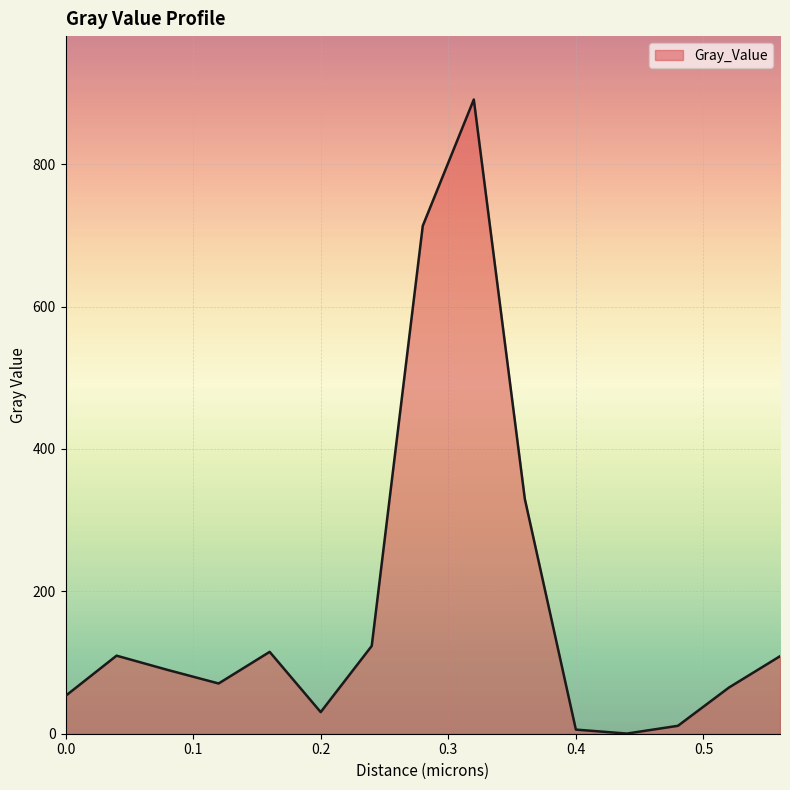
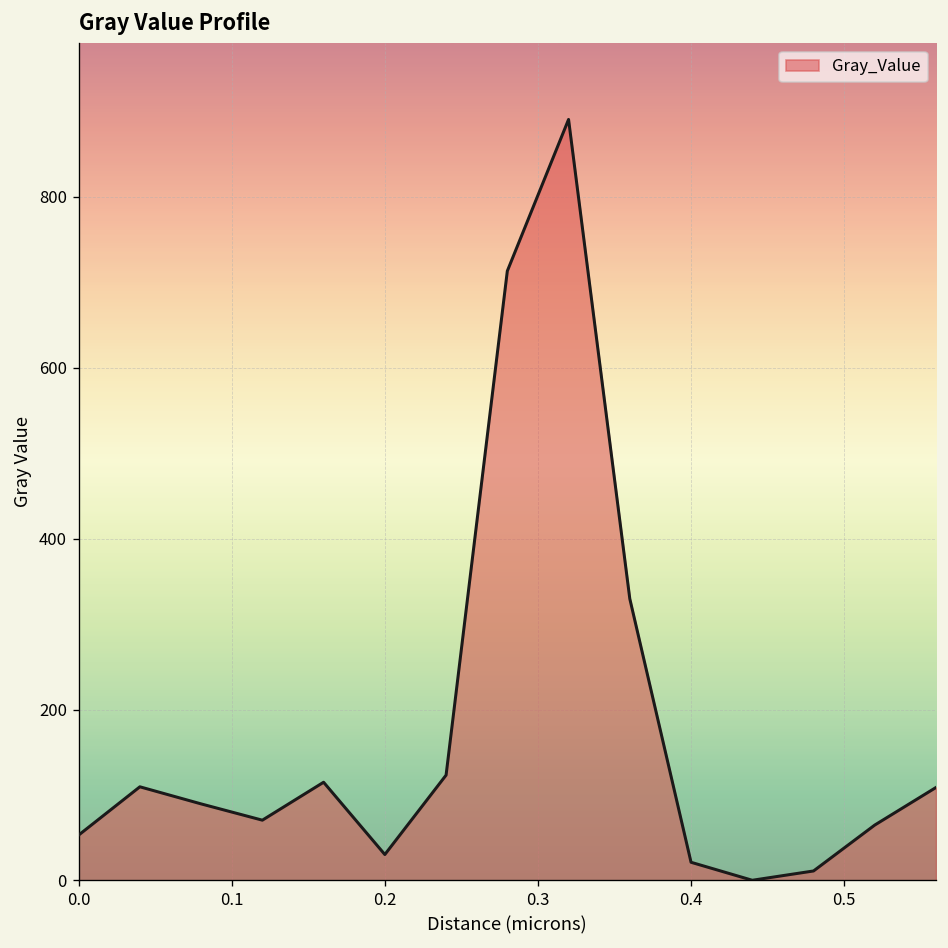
0.4: 10 -> 20
